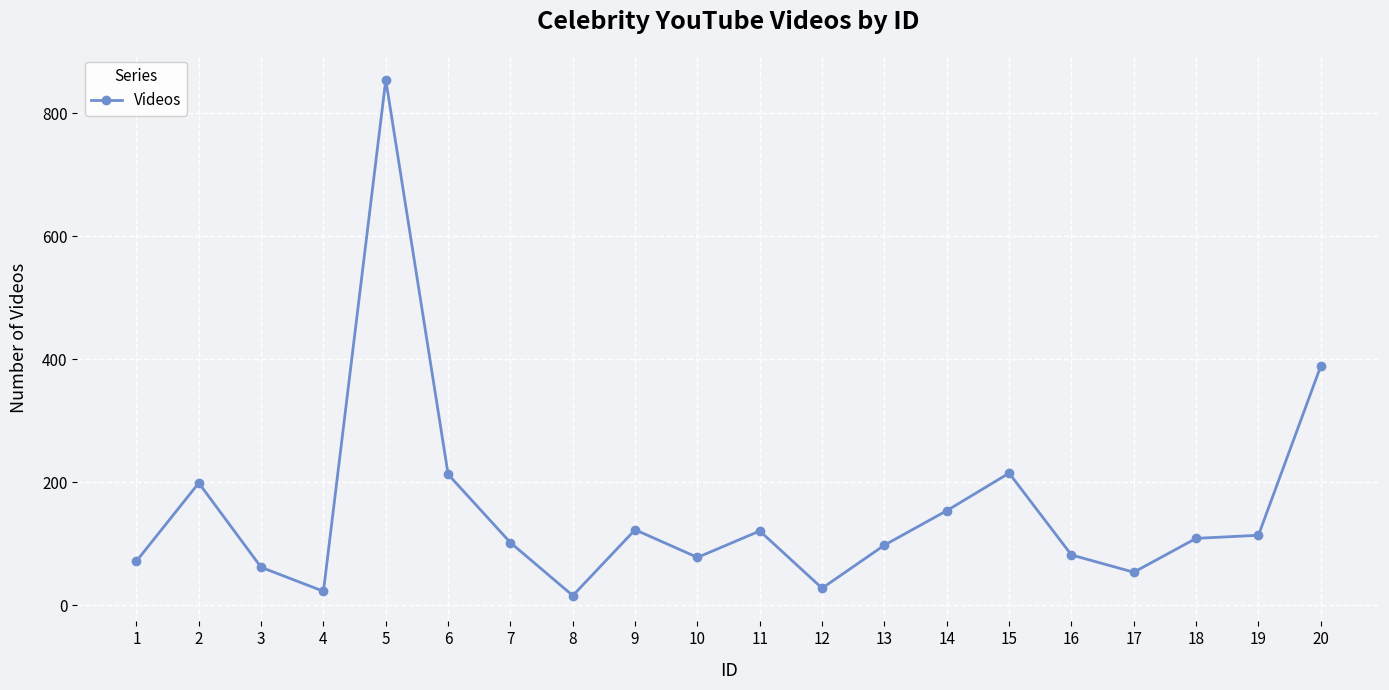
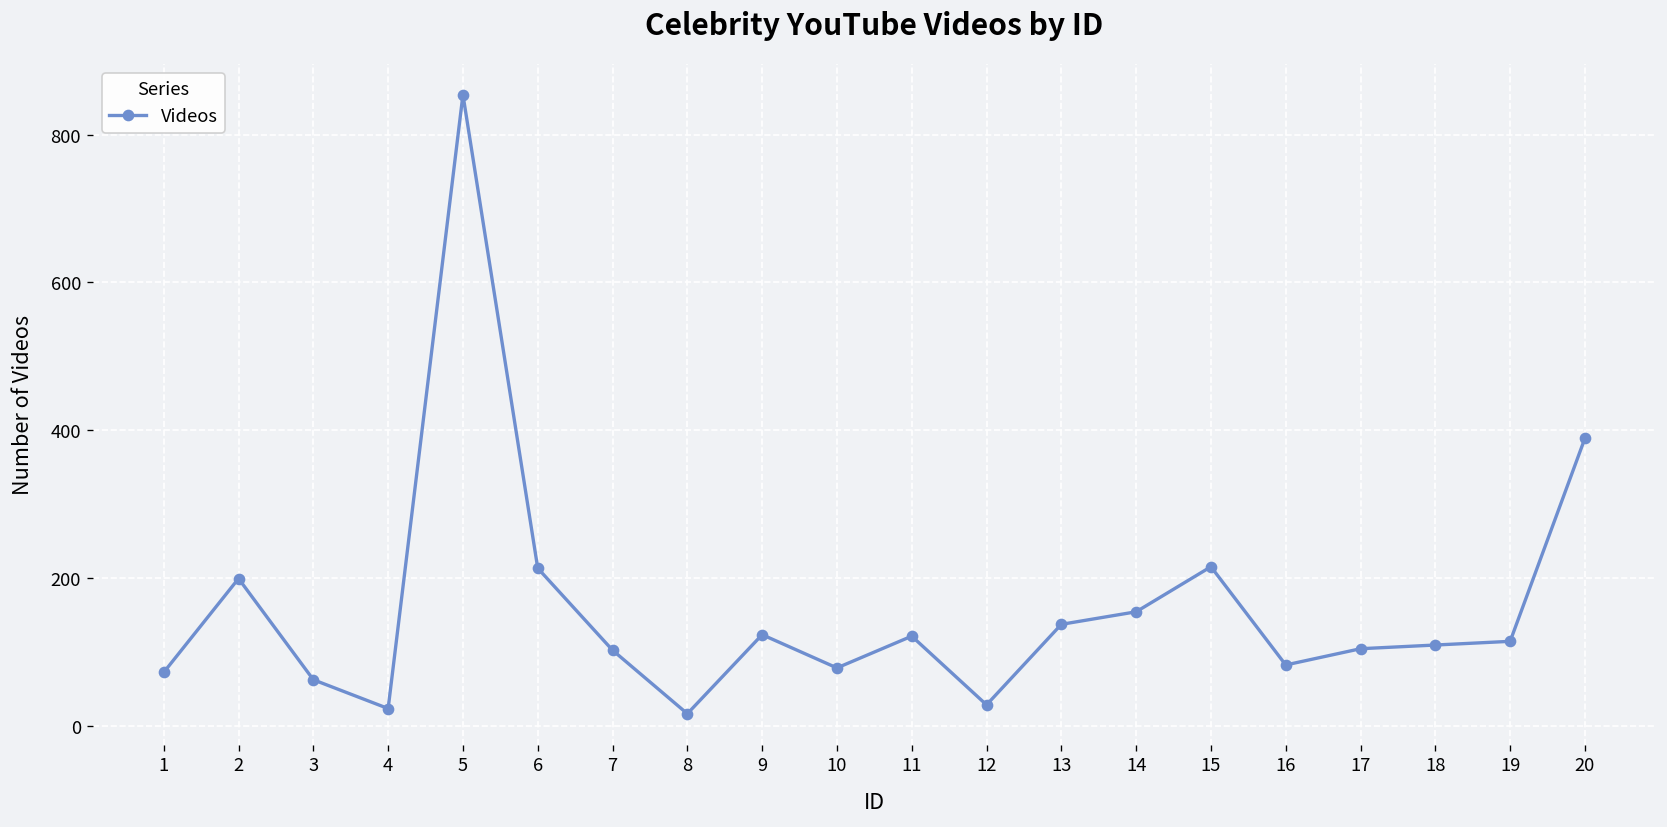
13: 100 -> 140
17: 50 -> 100
